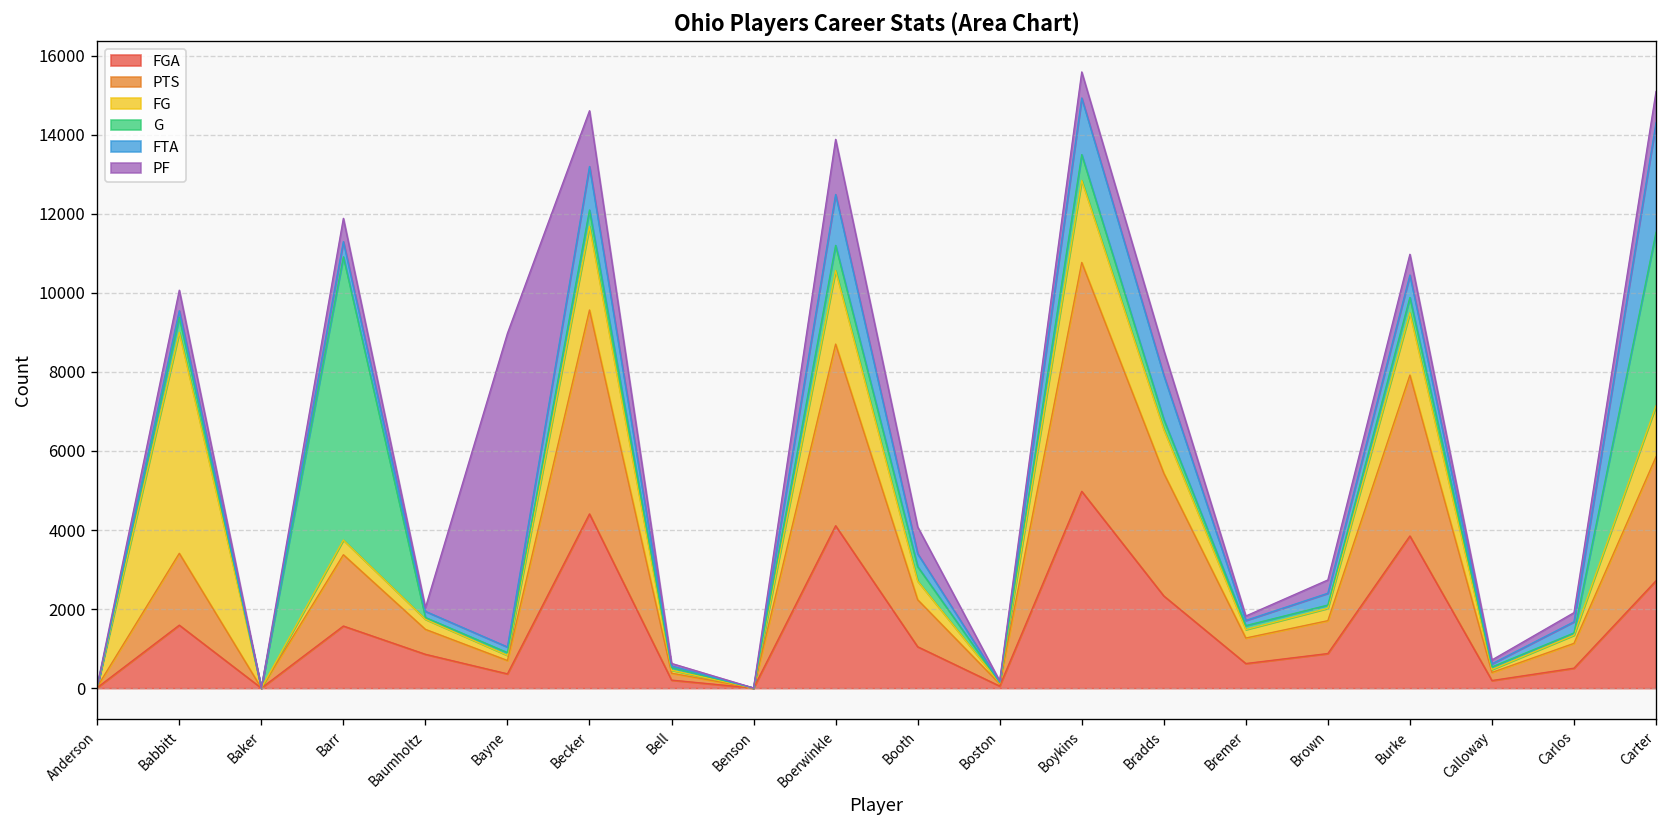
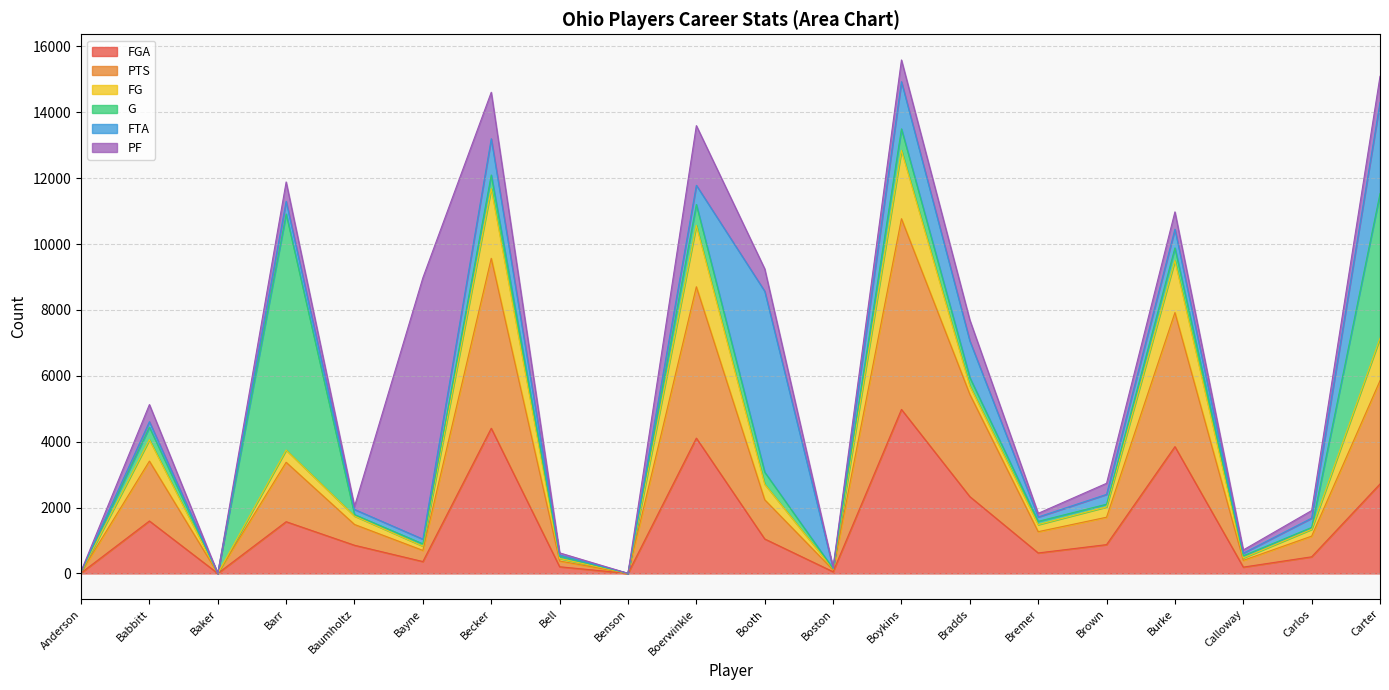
FG, Babbitt: 5600 -> 700
FTA, Boerwinkle: 1300 -> 600
PF, Boerwinkle: 1400 -> 1800
FTA, Booth: 300 -> 5500
FG, Bradds: 1100 -> 300
